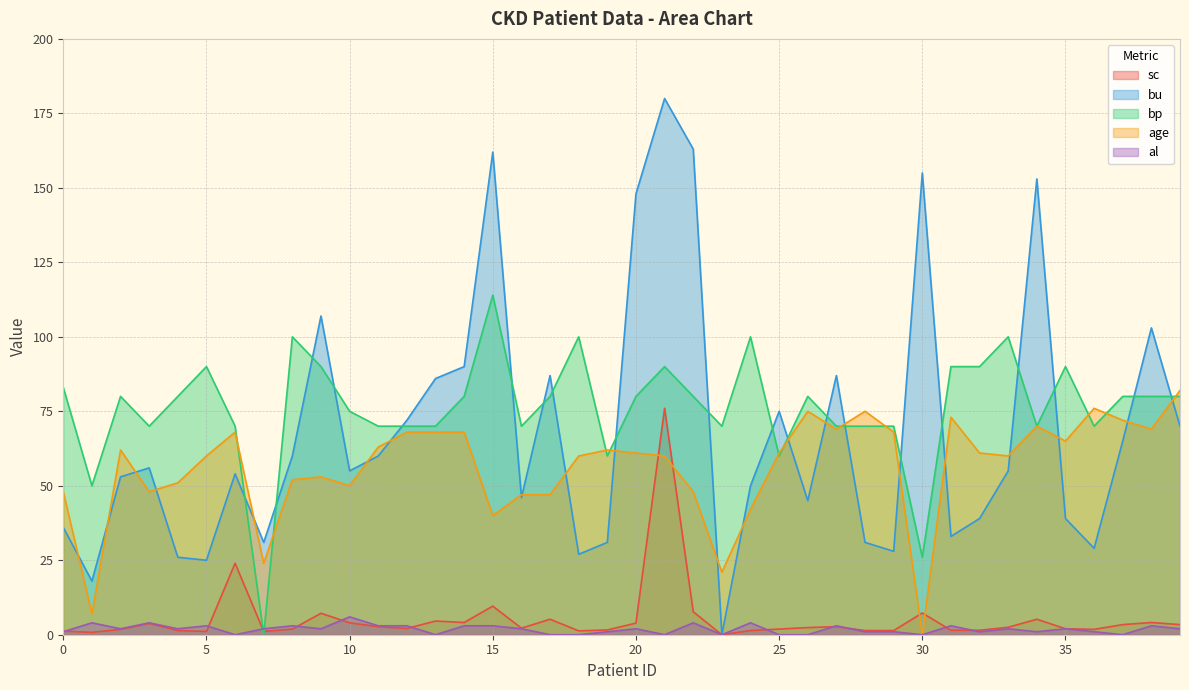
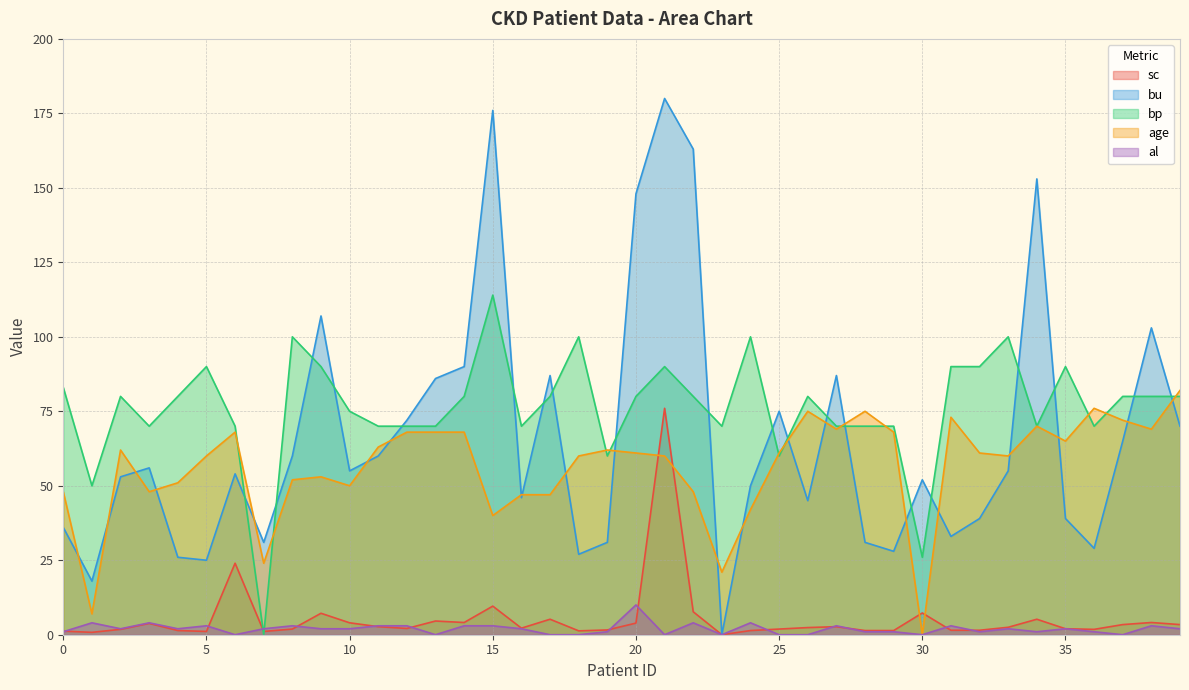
al, 10: 6 -> 2
bu, 15: 162 -> 176
al, 20: 2 -> 10
bu, 30: 155 -> 52
